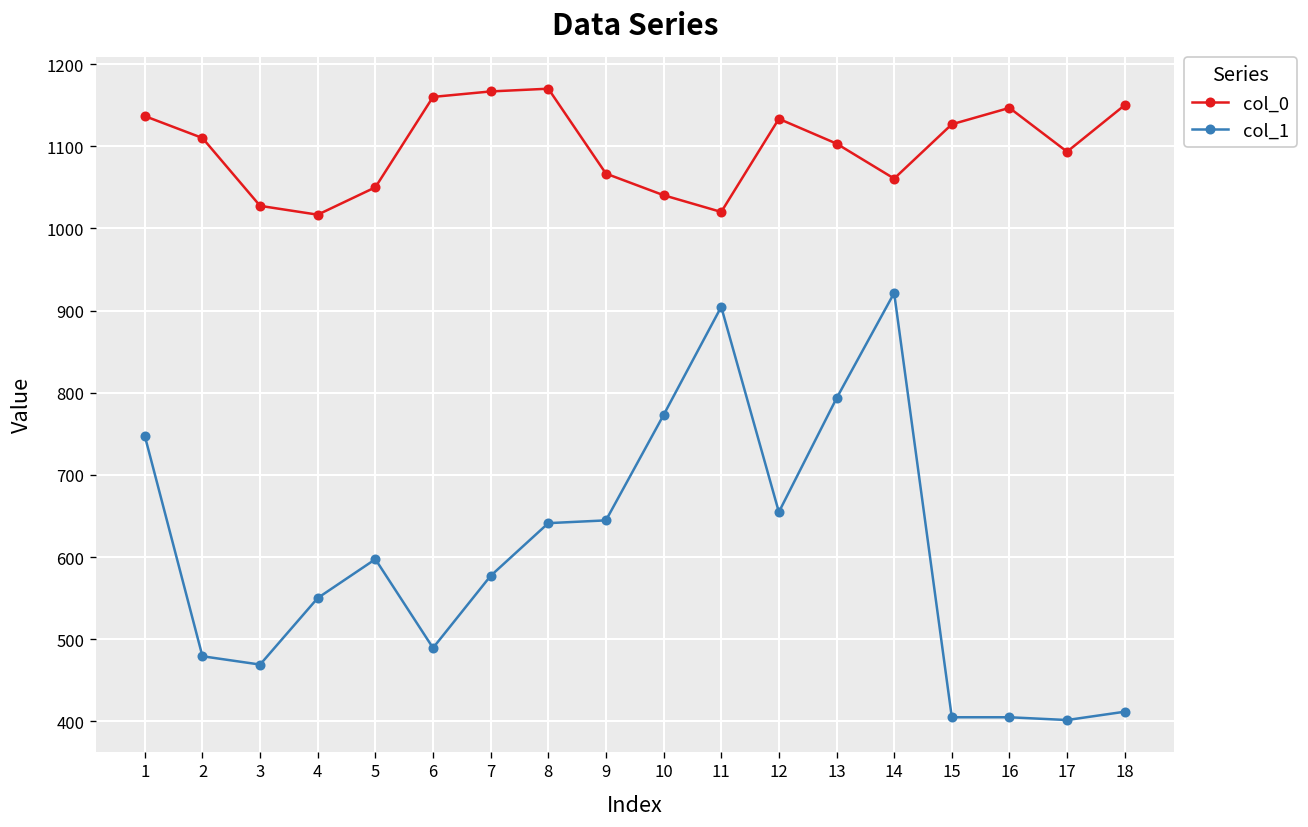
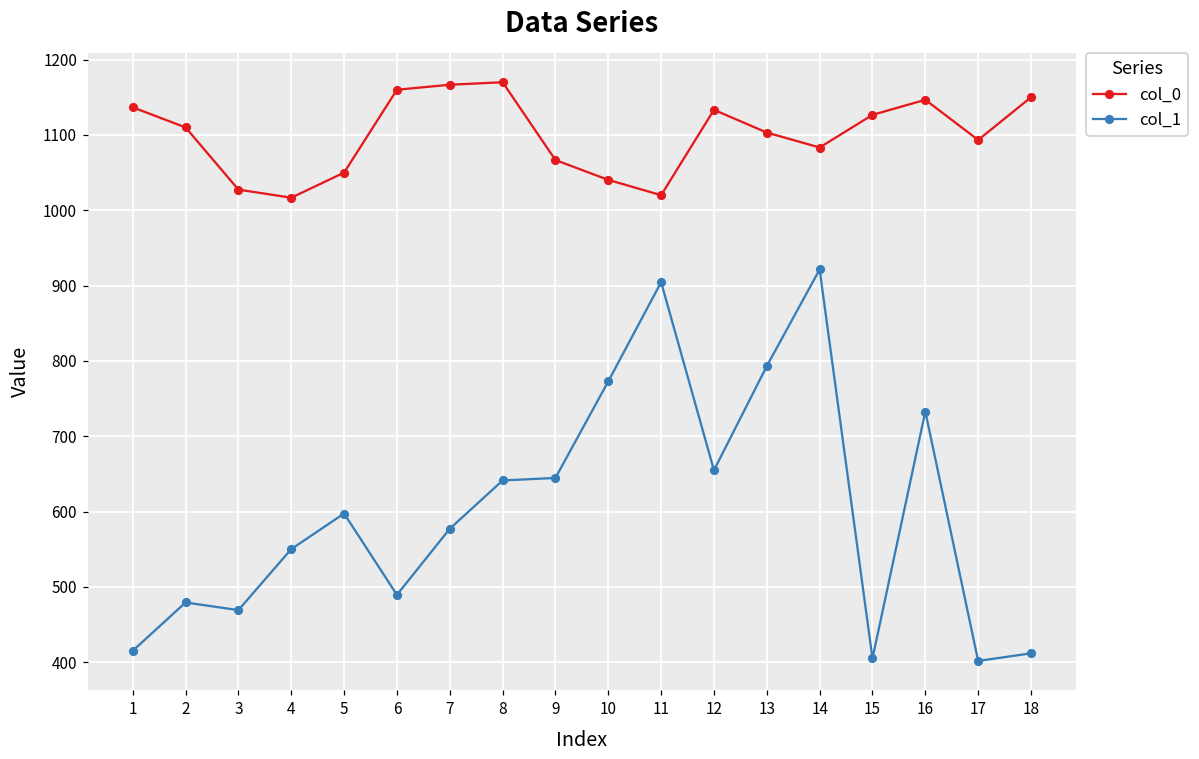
col_1, 1: 750 -> 420
col_0, 14: 1060 -> 1080
col_1, 16: 410 -> 730
